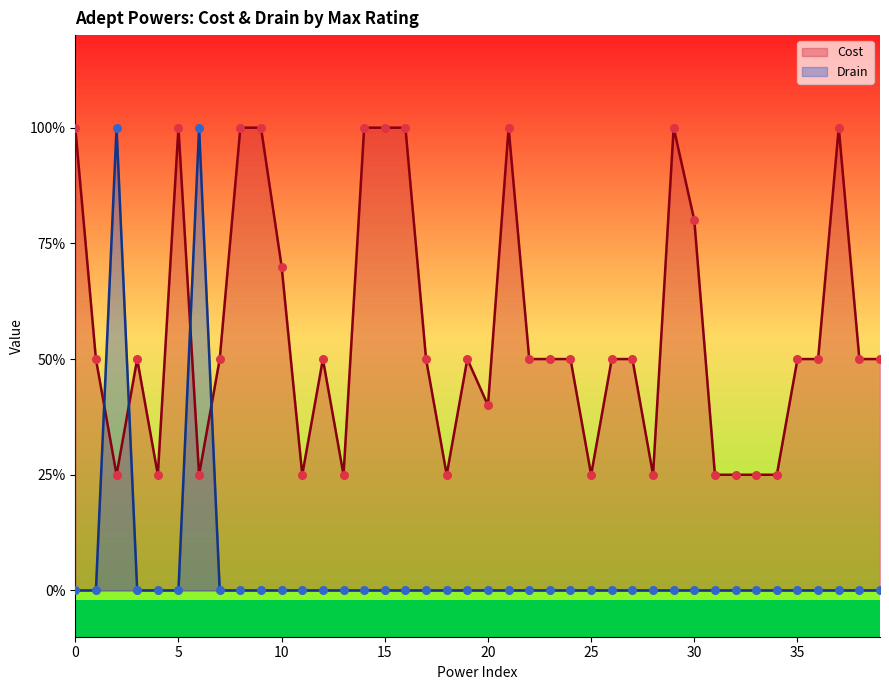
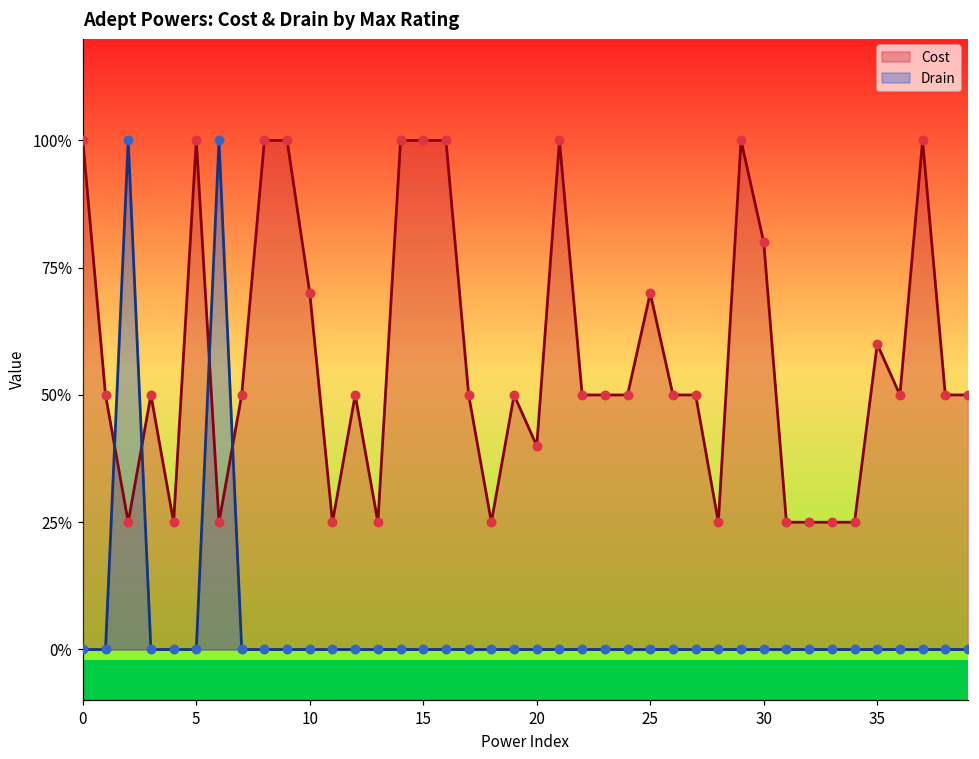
Cost, 25: 25% -> 70%
Cost, 35: 50% -> 60%
